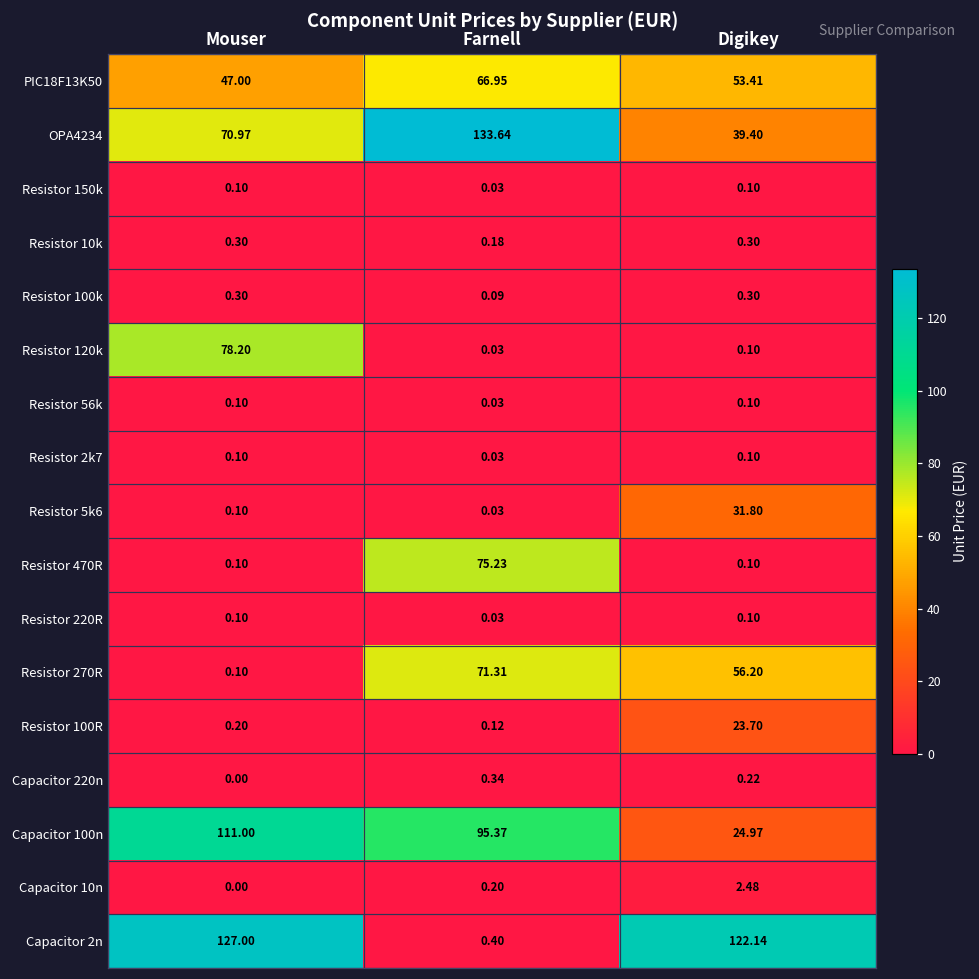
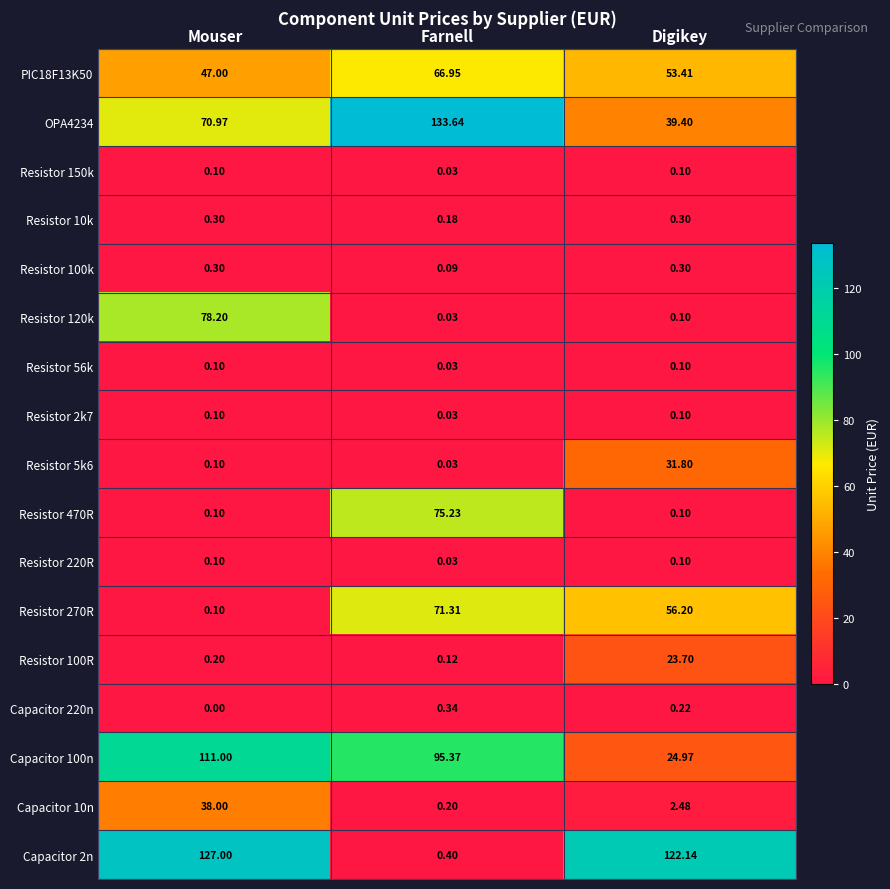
Capacitor 10n, Mouser: 0.00 -> 38.00
